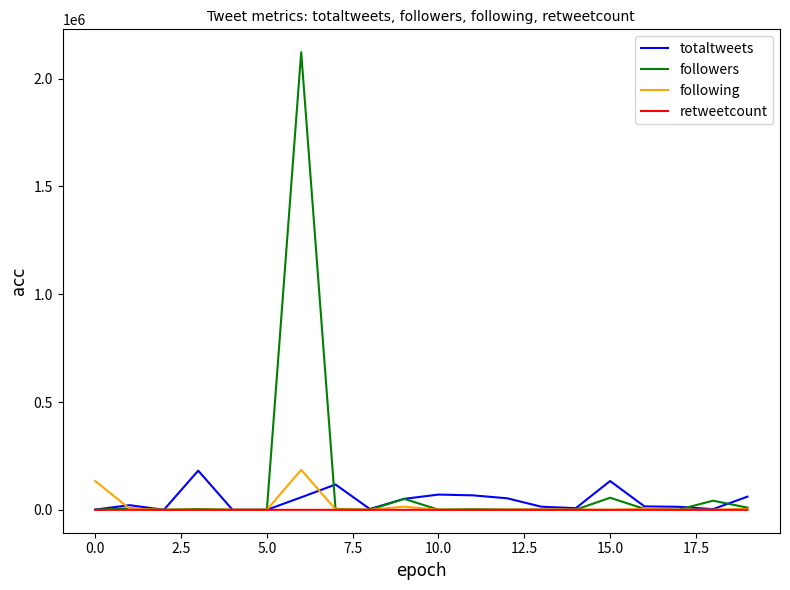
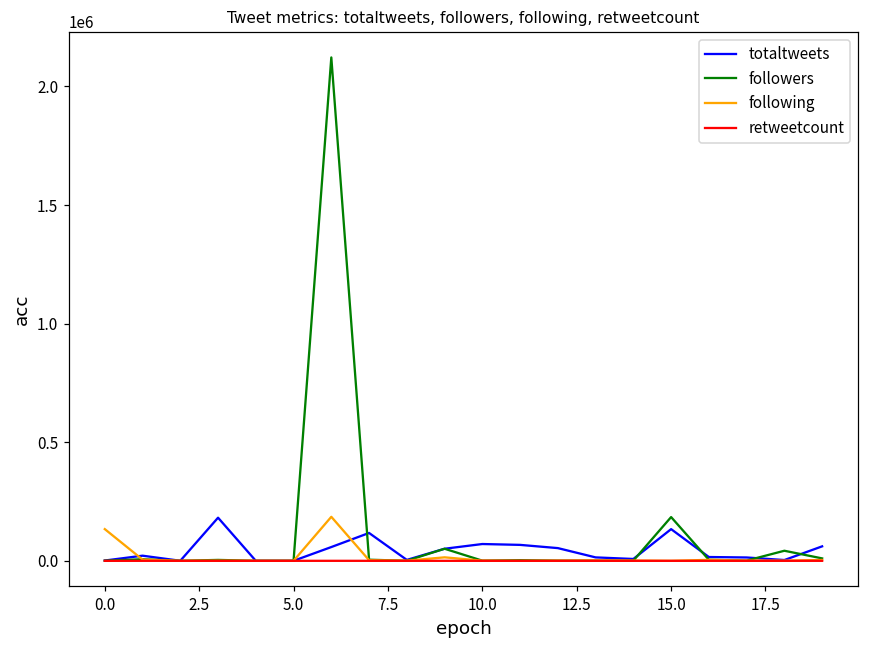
followers, 15.0: 60000 -> 180000
